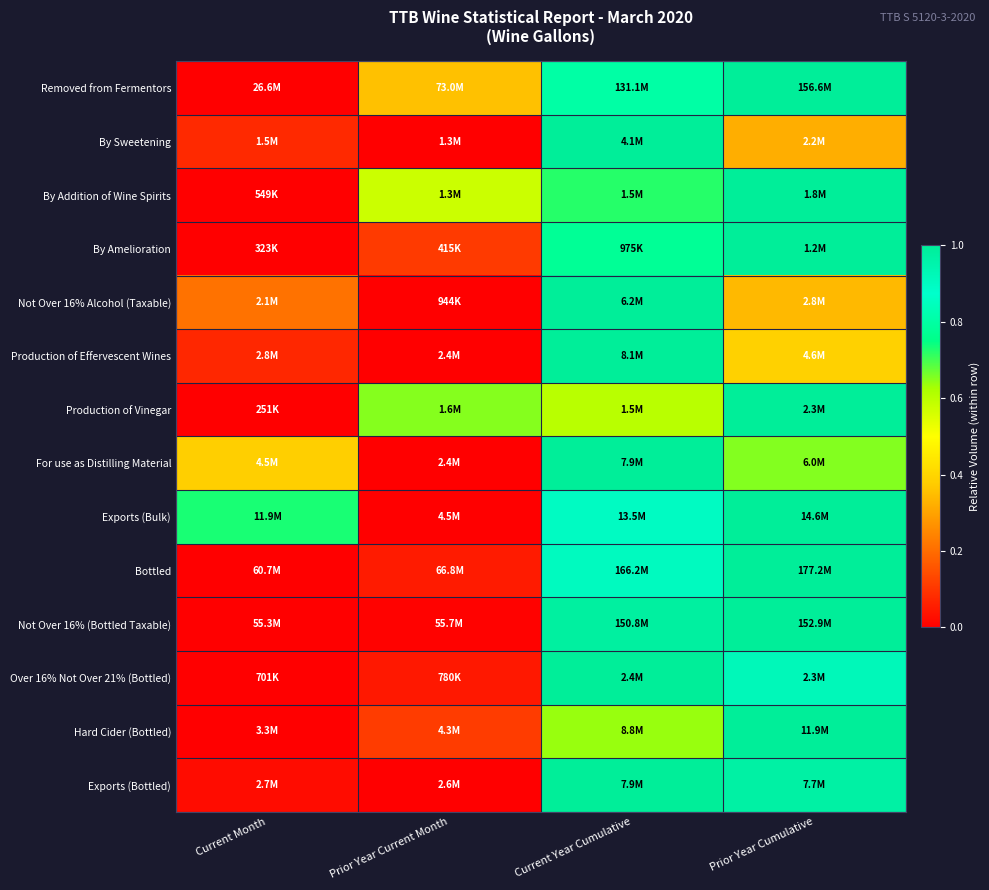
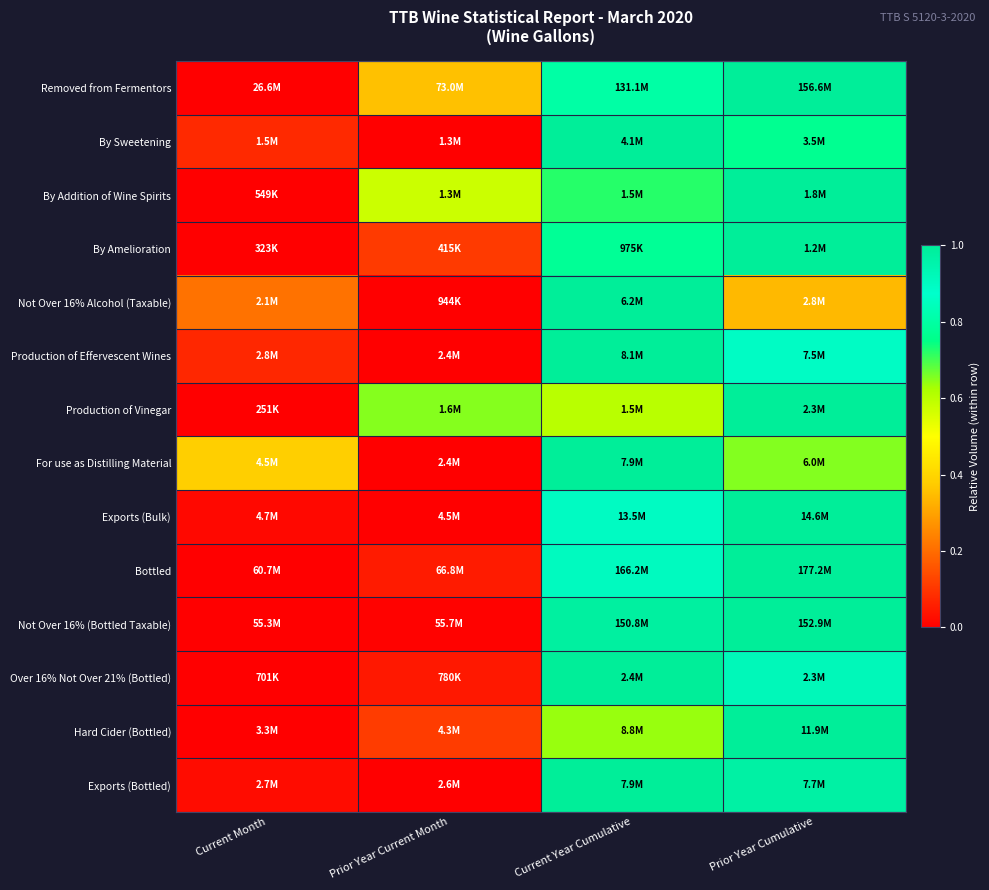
By Sweetening, Prior Year Cumulative: 2.2M -> 3.5M
Production of Effervescent Wines, Prior Year Cumulative: 4.6M -> 7.5M
Exports (Bulk), Current Month: 11.9M -> 4.7M
